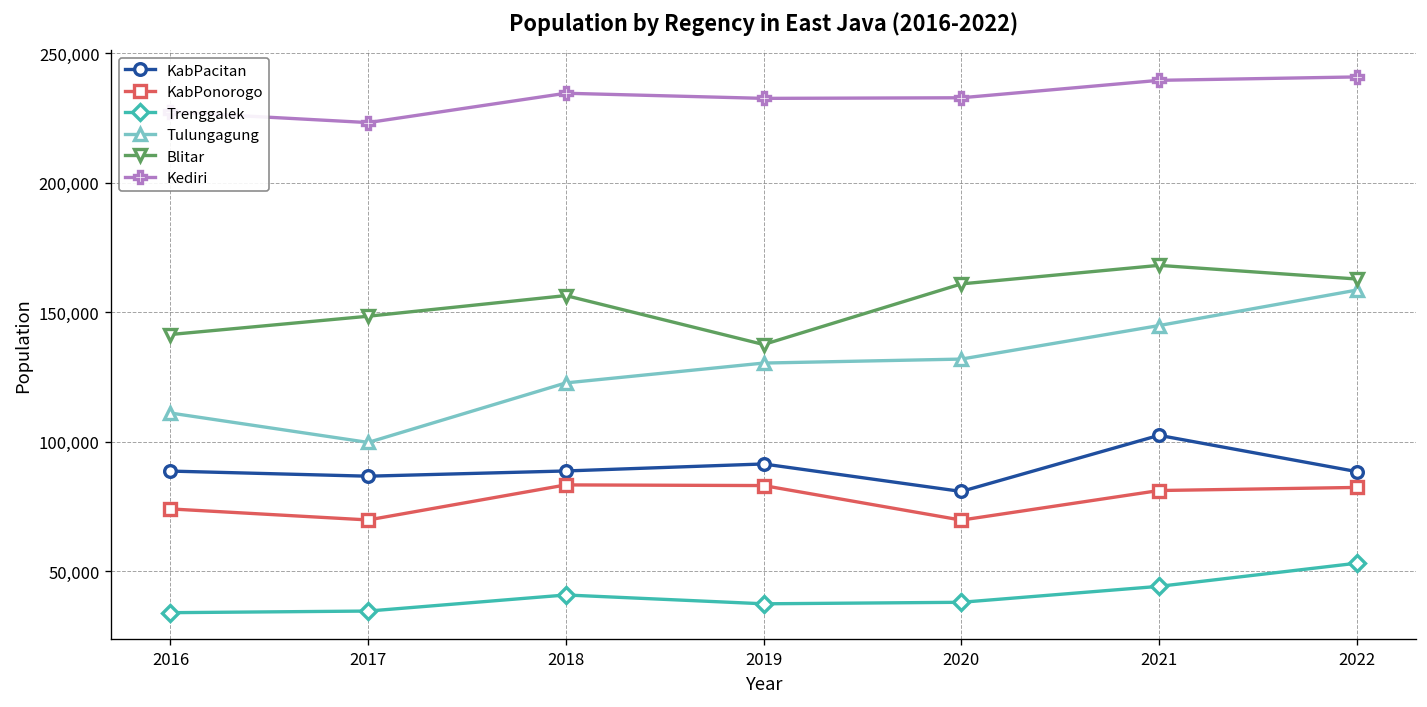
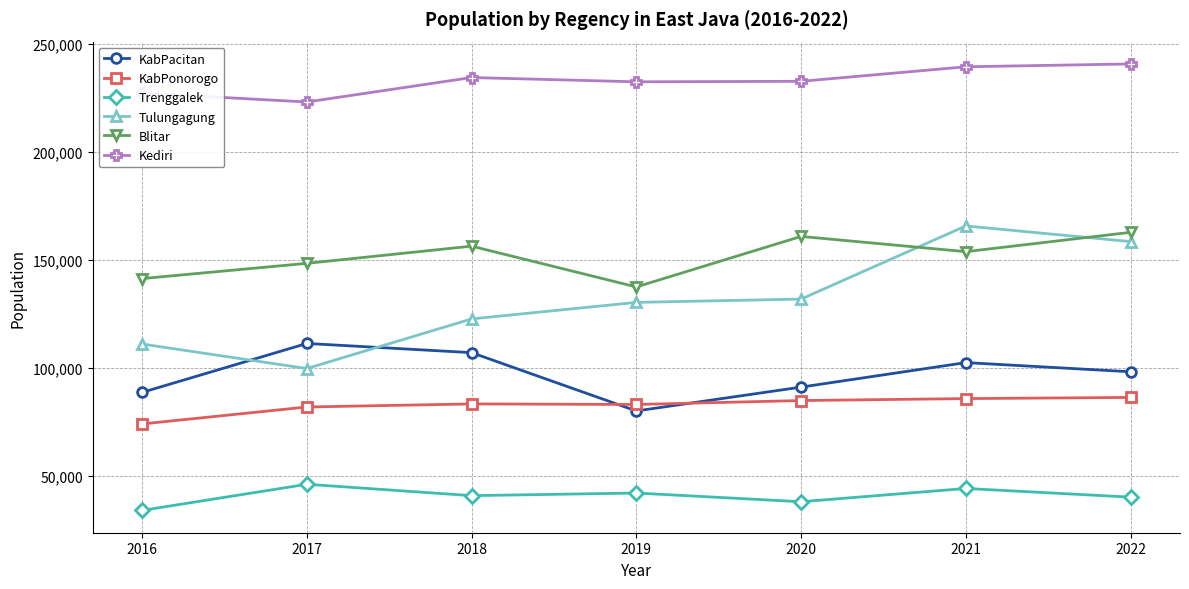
KabPacitan, 2017: 87,000 -> 111,000
KabPonorogo, 2017: 70,000 -> 82,000
Trenggalek, 2017: 35,000 -> 46,000
KabPacitan, 2018: 89,000 -> 107,000
KabPacitan, 2019: 91,000 -> 80,000
Trenggalek, 2019: 37,000 -> 42,000
KabPacitan, 2020: 81,000 -> 91,000
KabPonorogo, 2020: 70,000 -> 85,000
KabPonorogo, 2021: 81,000 -> 86,000
Tulungagung, 2021: 145,000 -> 166,000
Blitar, 2021: 168,000 -> 154,000
KabPacitan, 2022: 88,000 -> 98,000
KabPonorogo, 2022: 82,000 -> 86,000
Trenggalek, 2022: 53,000 -> 40,000
